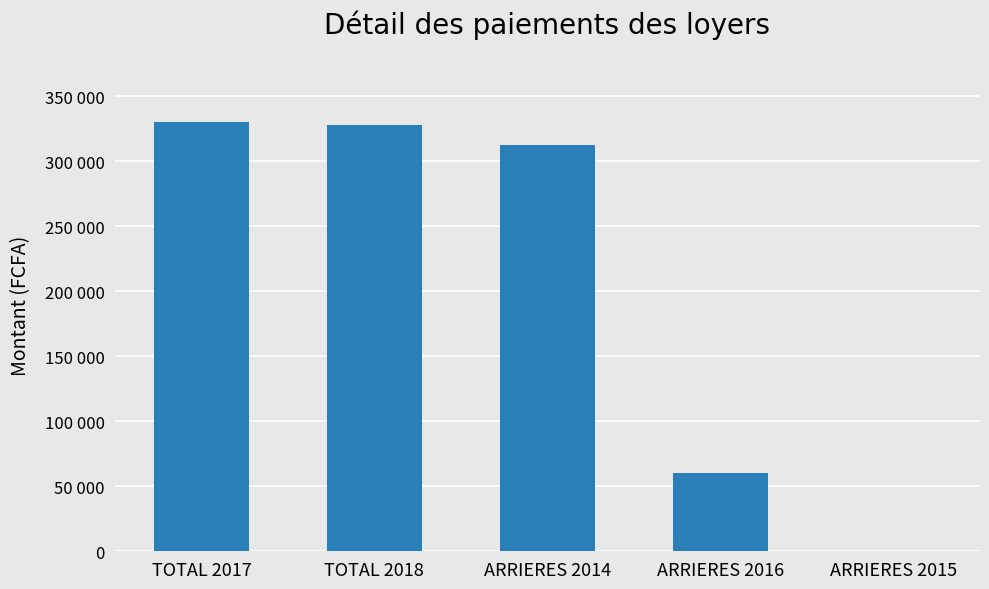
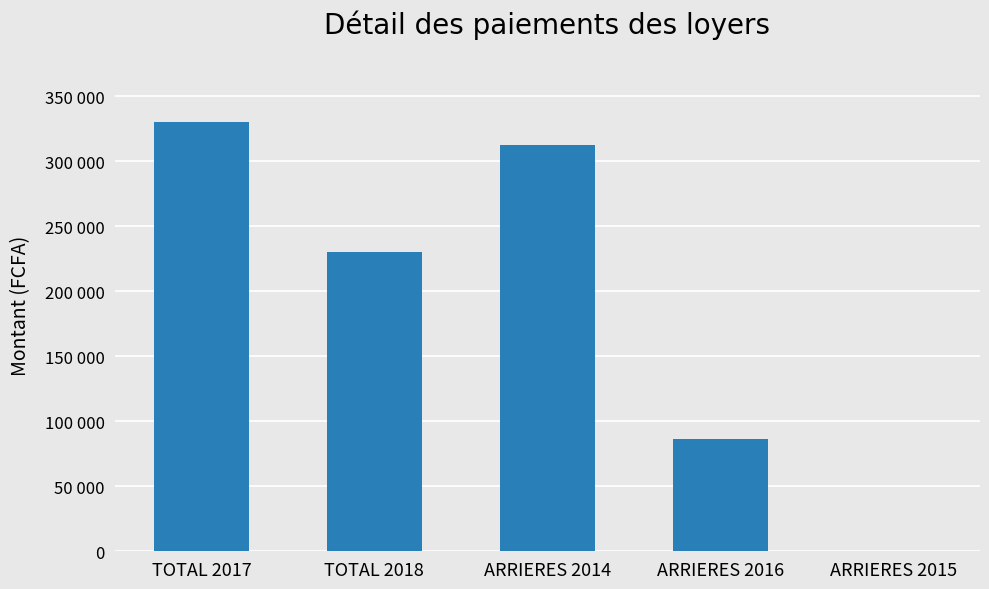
TOTAL 2018: 328000 -> 230000
ARRIERES 2016: 60000 -> 86000
